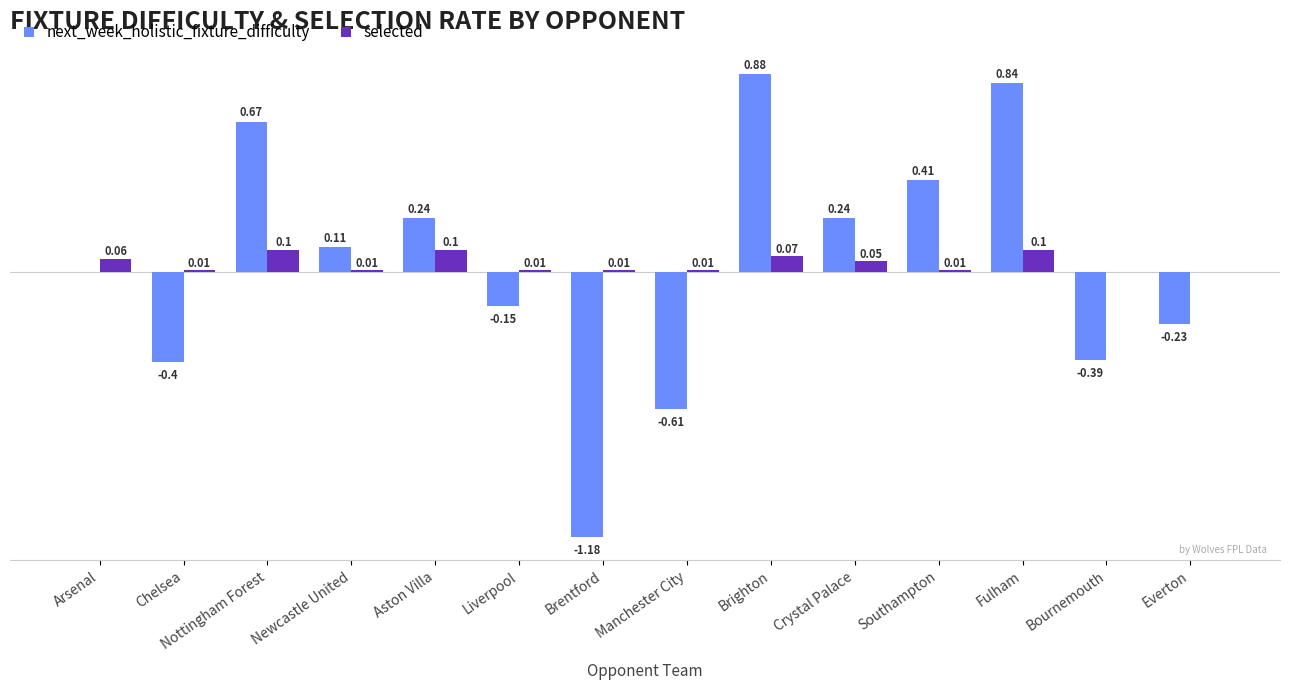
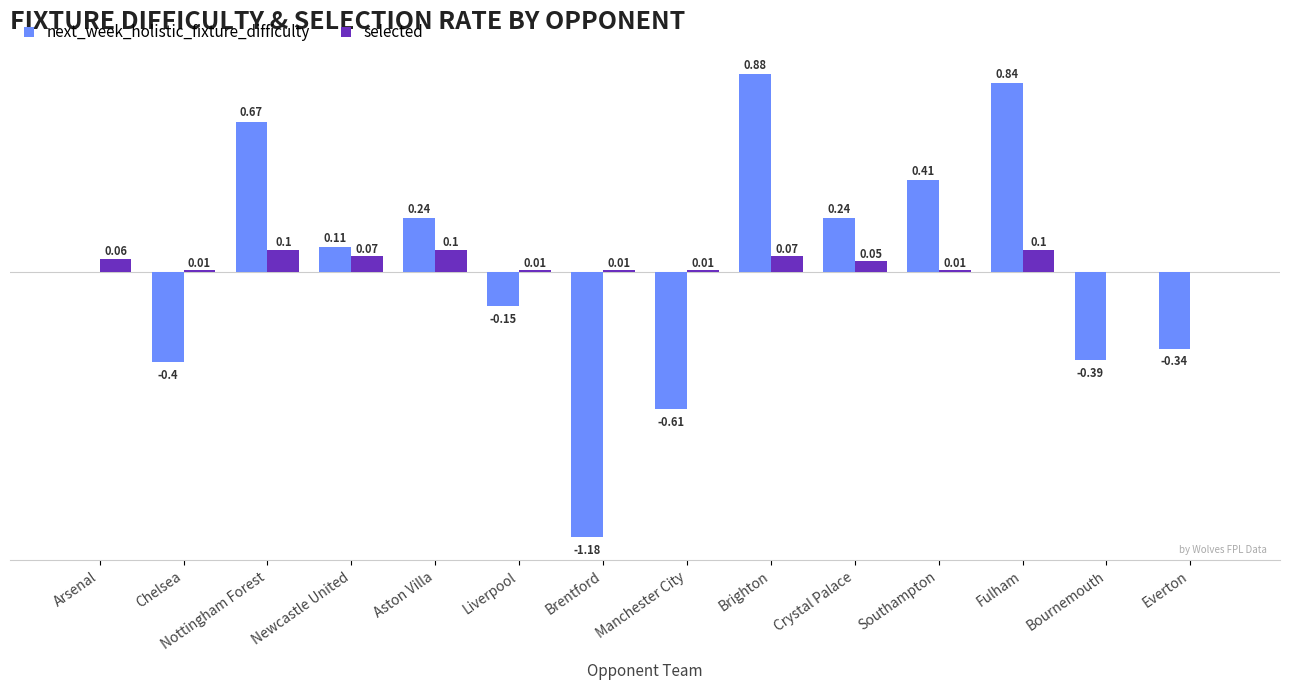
selected, Newcastle United: 0.01 -> 0.07
next_week_holistic_fixture_difficulty, Everton: -0.23 -> -0.34
